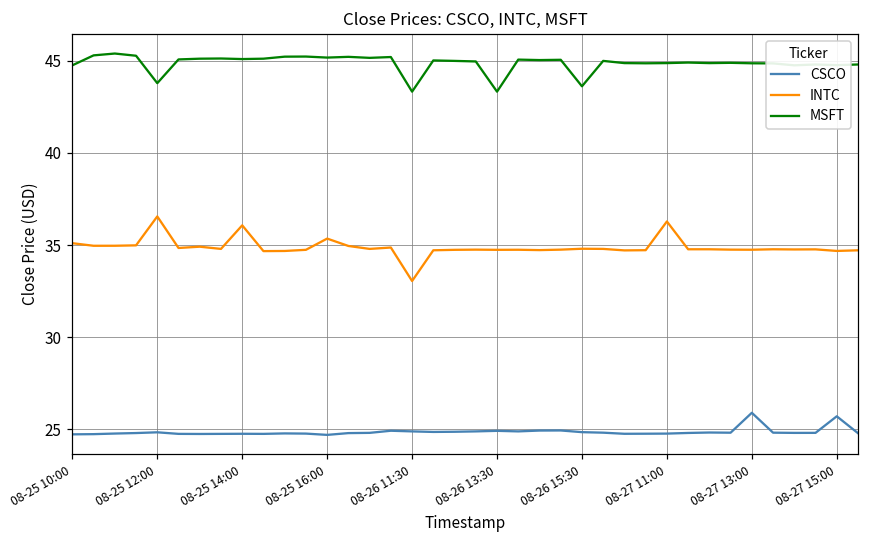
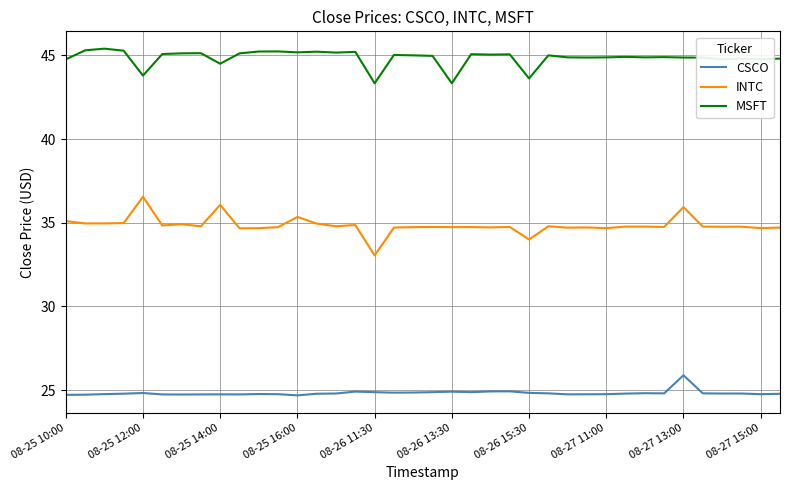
MSFT, 08-25 14:00: 45.1 -> 44.5
INTC, 08-26 15:30: 34.8 -> 34.0
INTC, 08-27 11:00: 36.3 -> 34.7
INTC, 08-27 13:00: 34.7 -> 35.9
CSCO, 08-27 15:00: 25.7 -> 24.8
